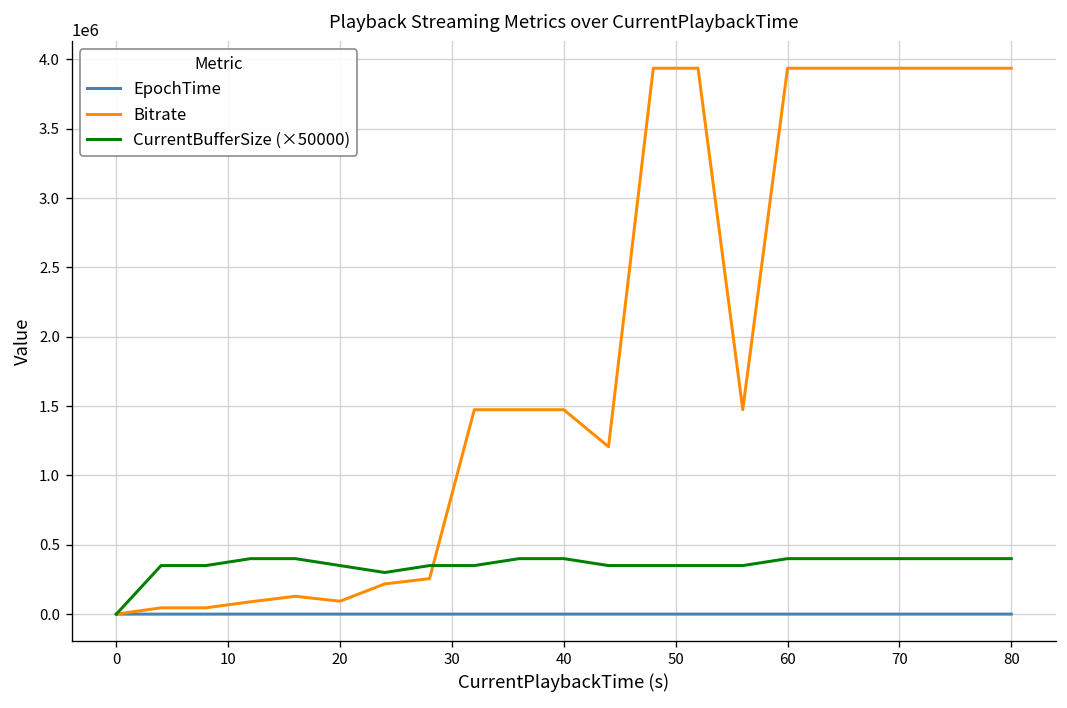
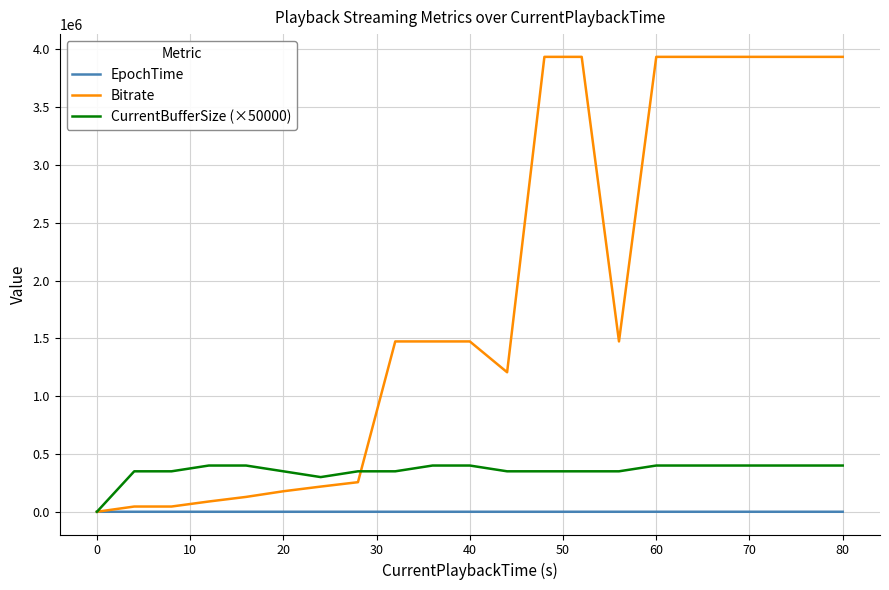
Bitrate, 20: 90000 -> 180000
